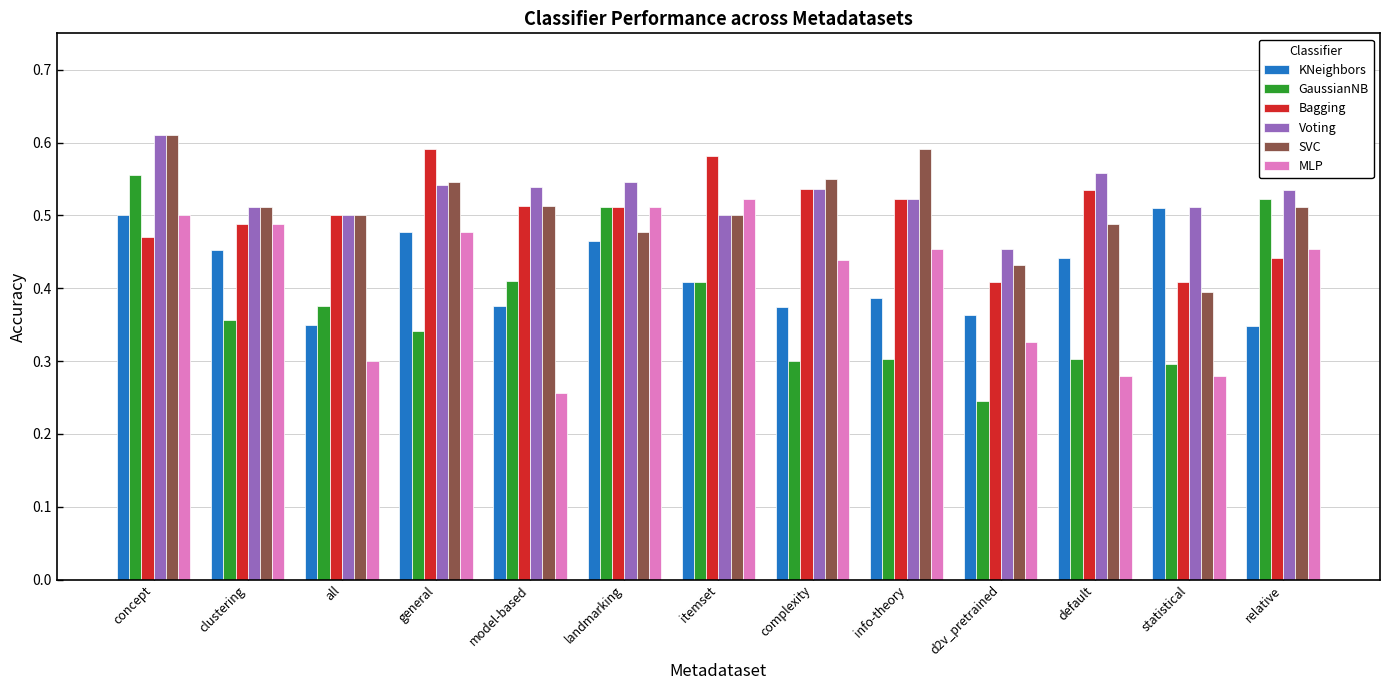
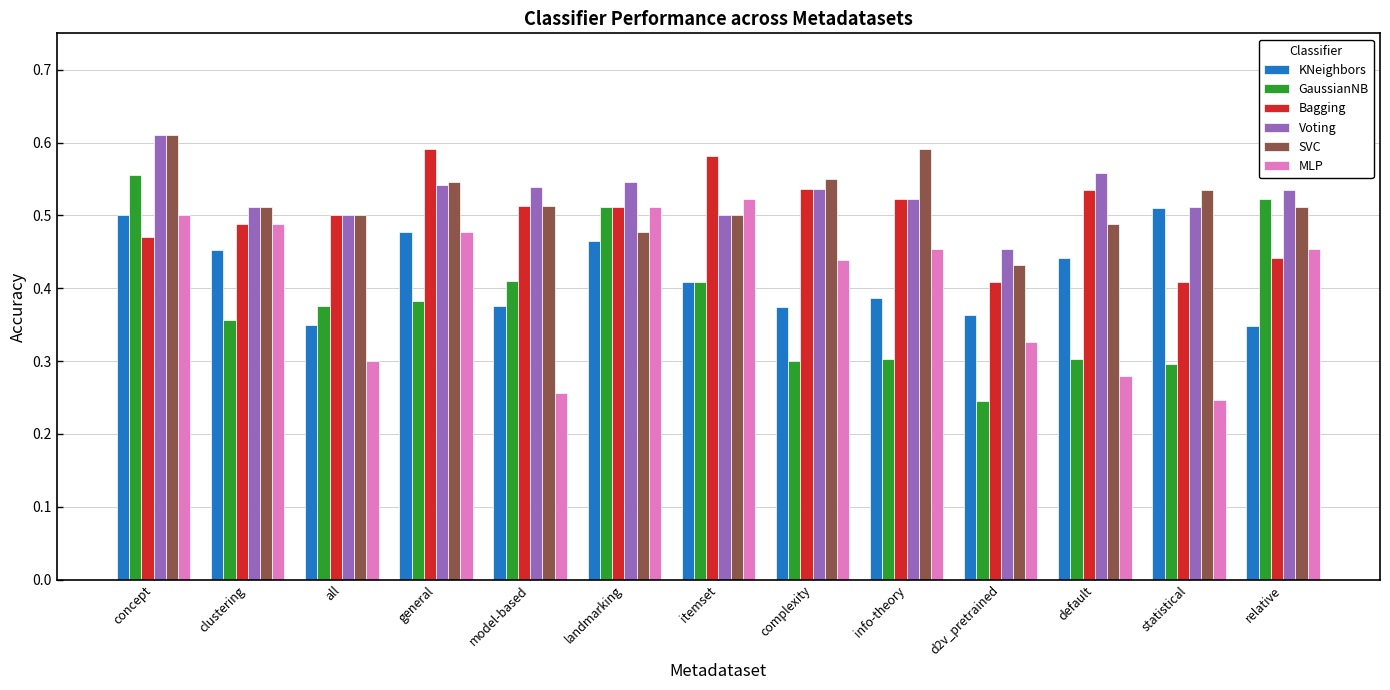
GaussianNB, general: 0.34 -> 0.38
SVC, statistical: 0.40 -> 0.53
MLP, statistical: 0.28 -> 0.25
